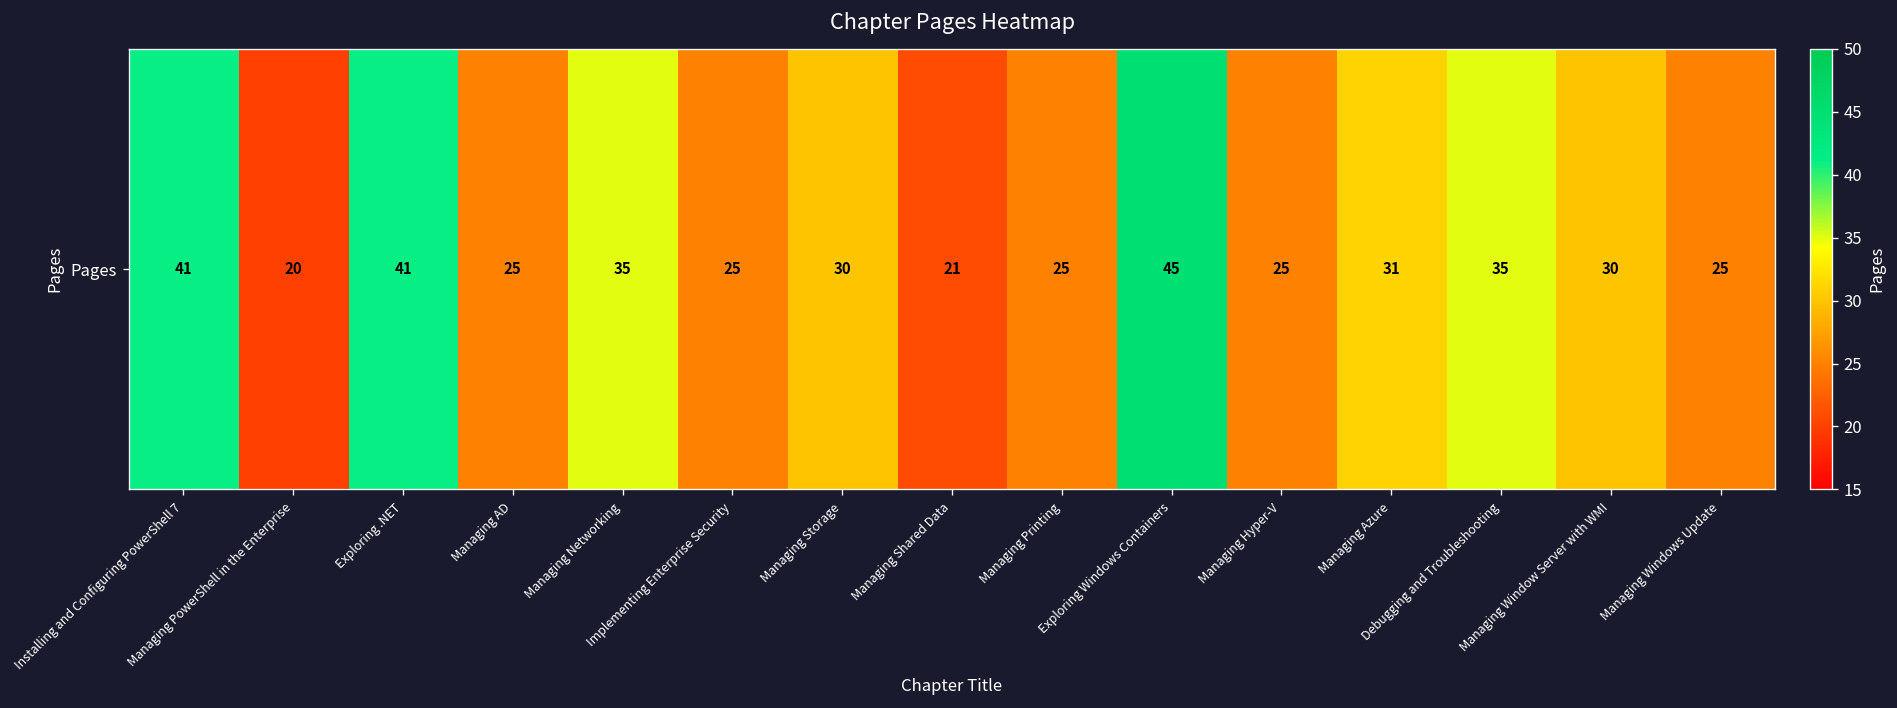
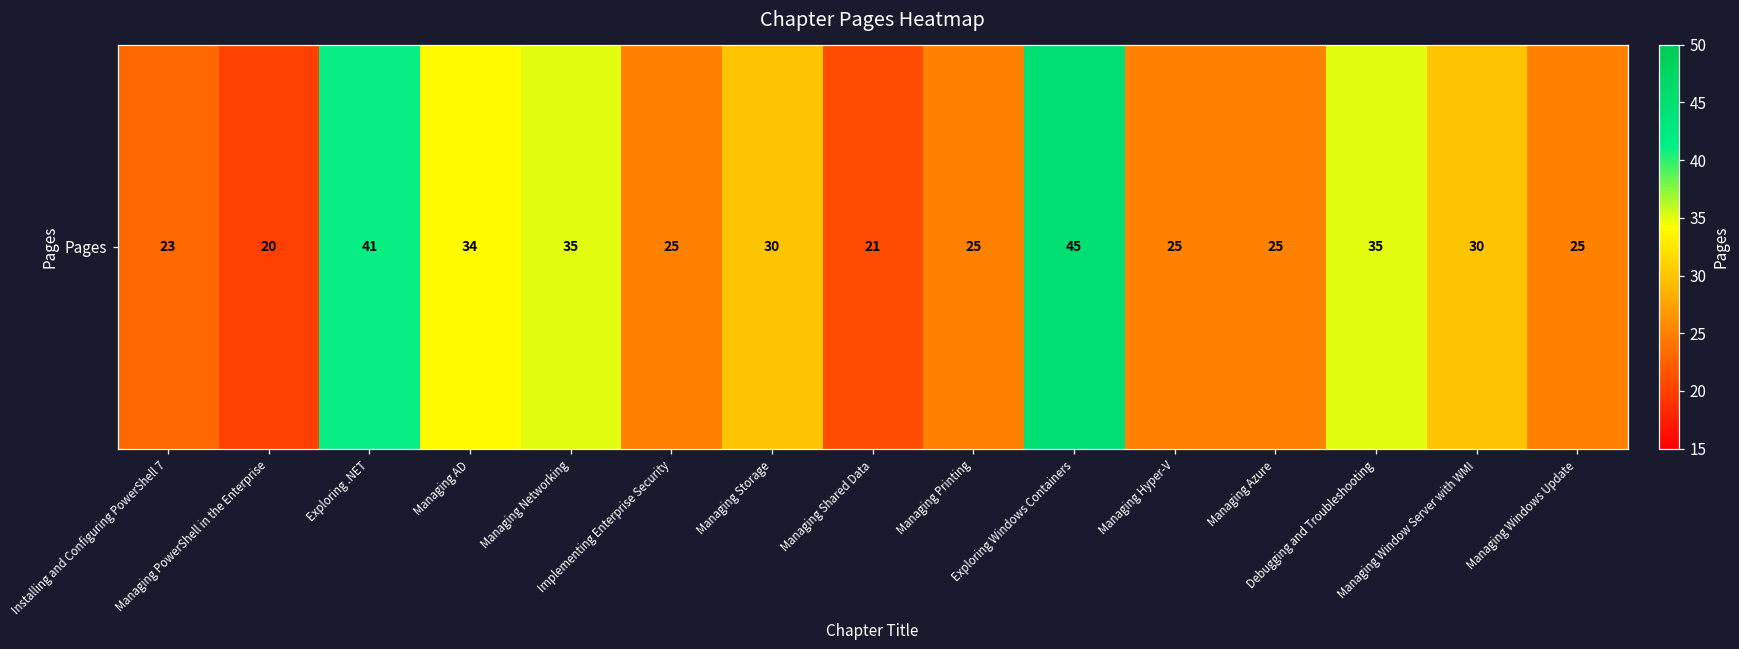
Pages, Installing and Configuring PowerShell 7: 41 -> 23
Pages, Managing AD: 25 -> 34
Pages, Managing Azure: 31 -> 25
